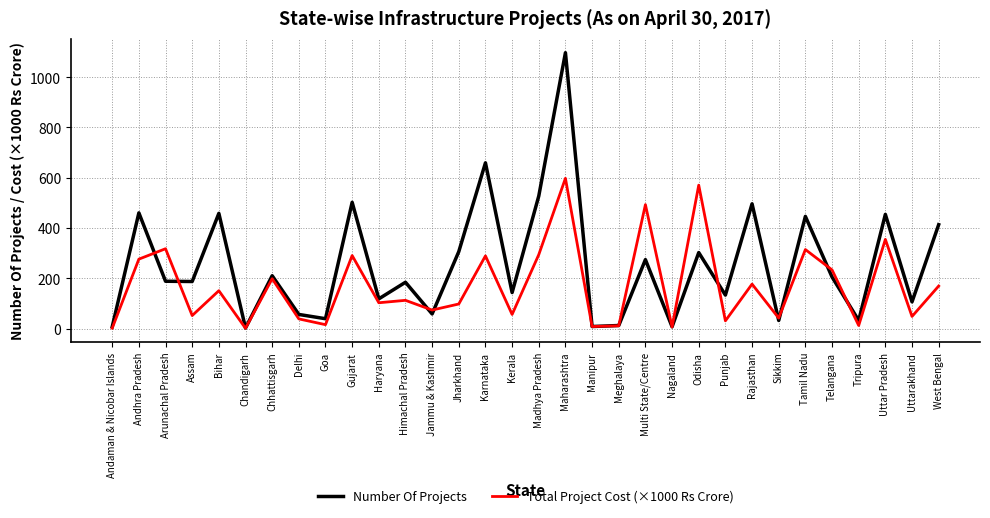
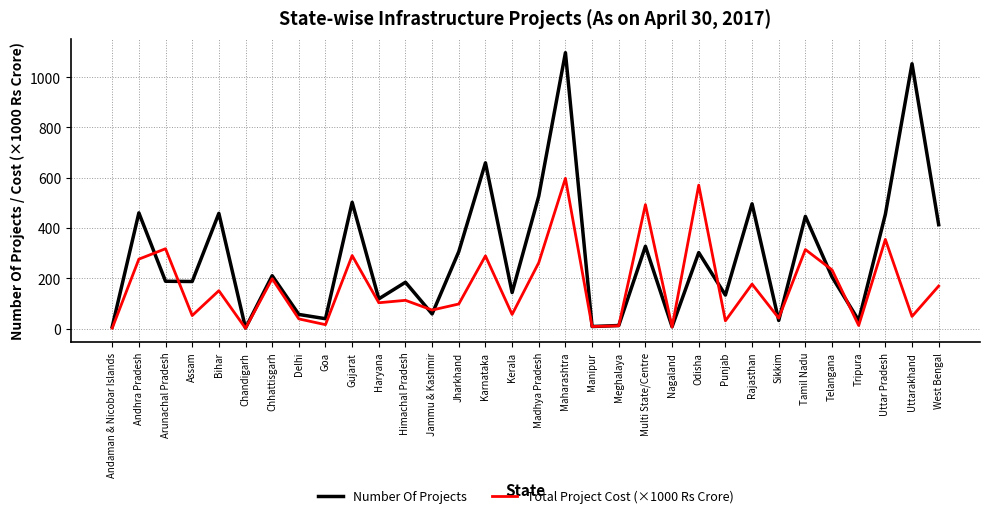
Total Project Cost (×1000 Rs Crore), Madhya Pradesh: 290 -> 260
Number Of Projects, Multi State/Centre: 270 -> 330
Number Of Projects, Uttarakhand: 110 -> 1050
